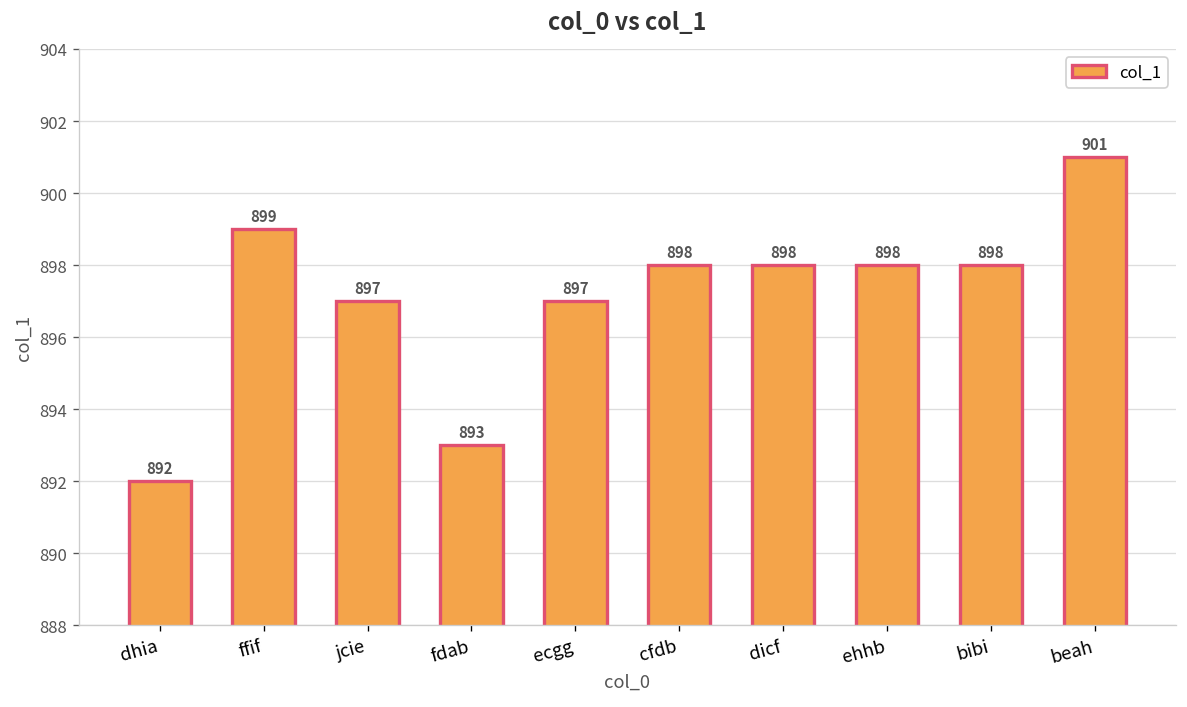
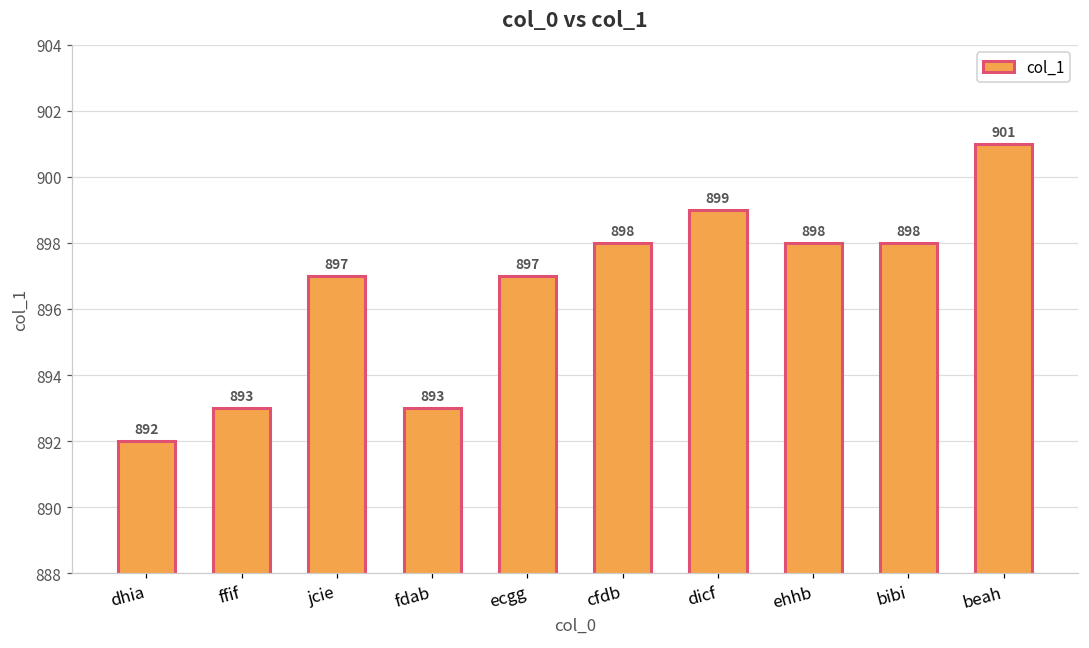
ffif: 899 -> 893
dicf: 898 -> 899
